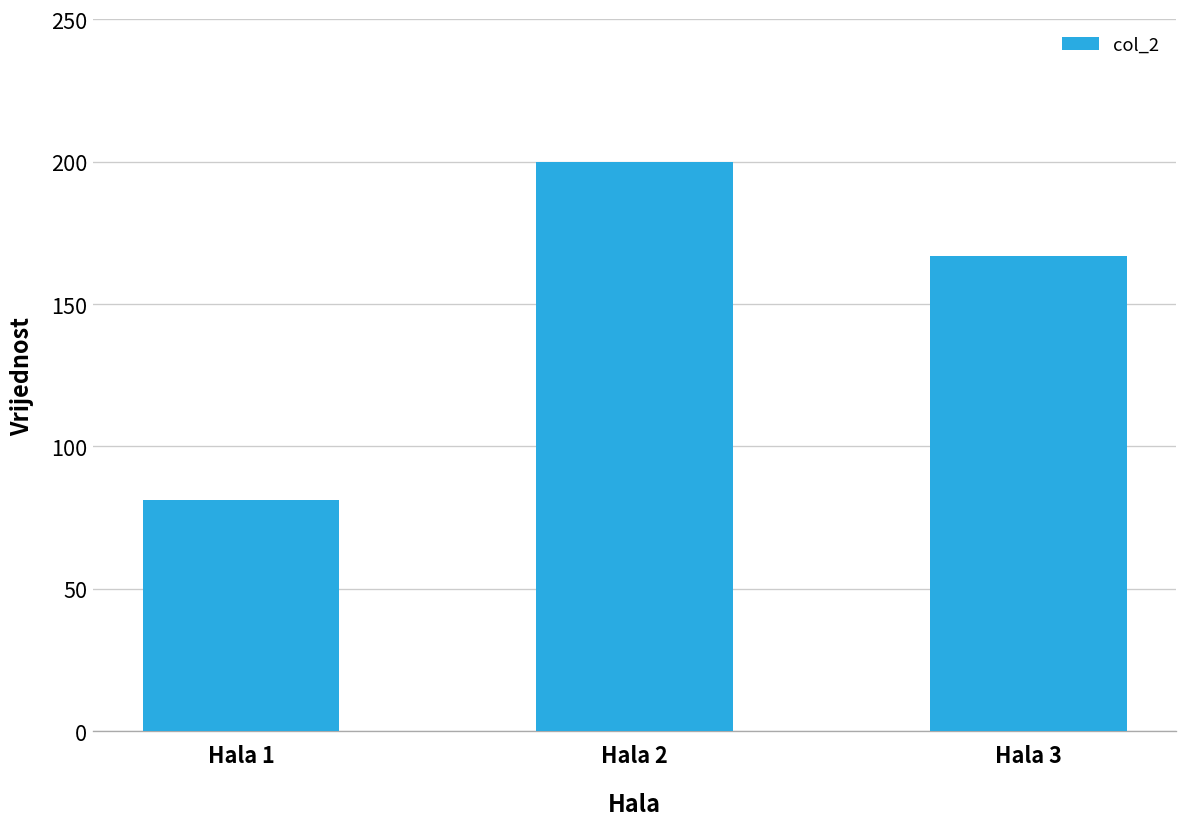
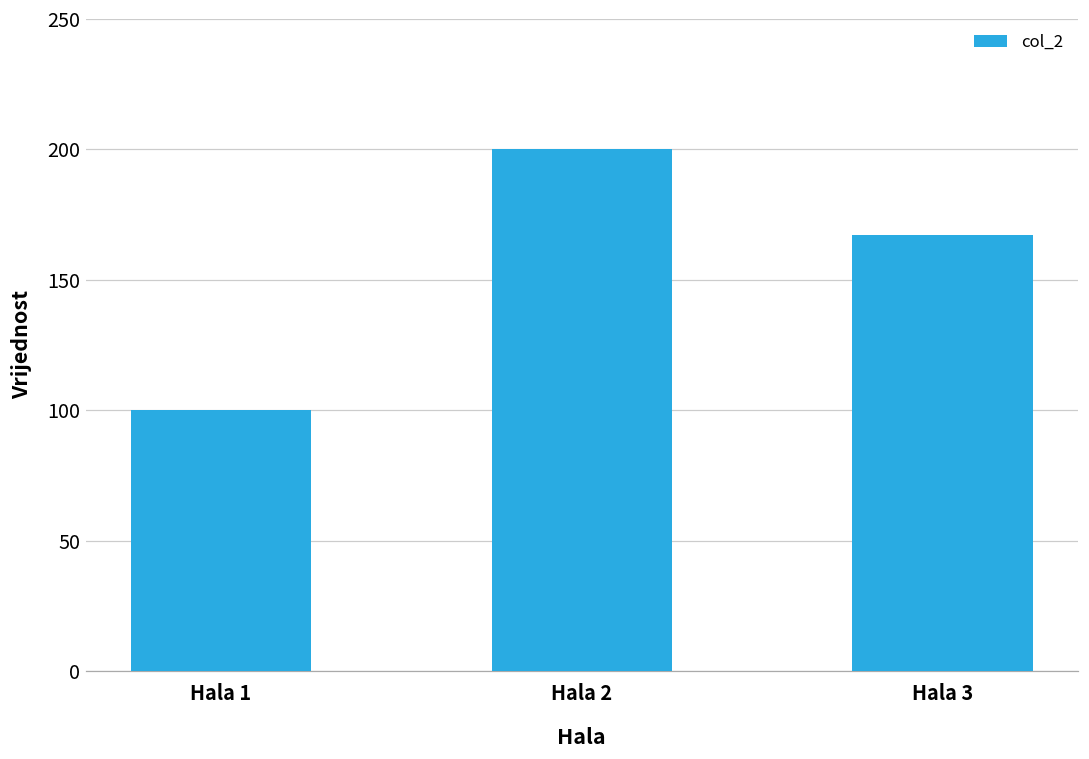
Hala 1: 81 -> 100
